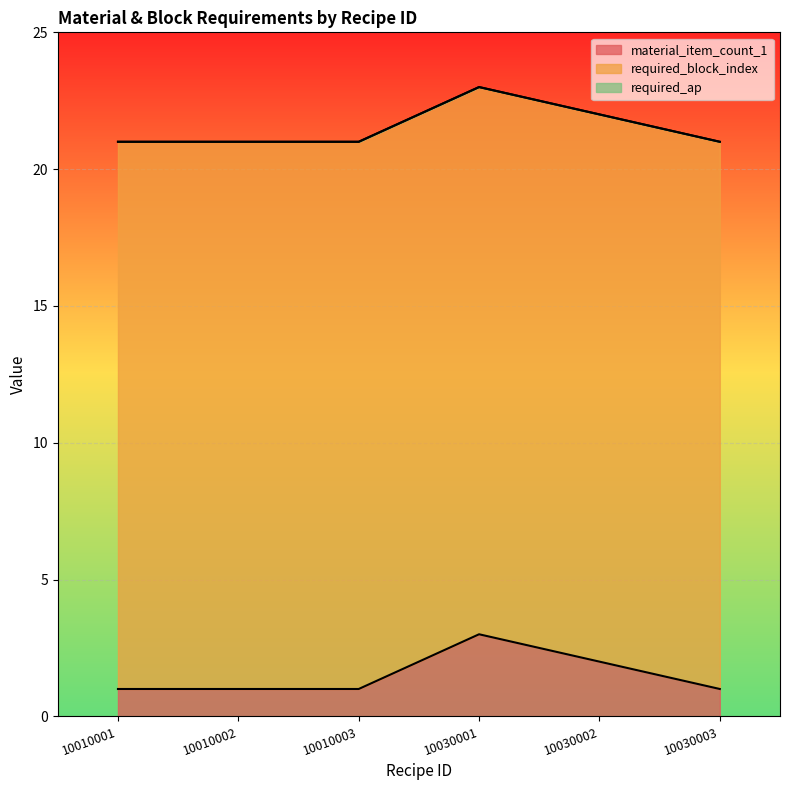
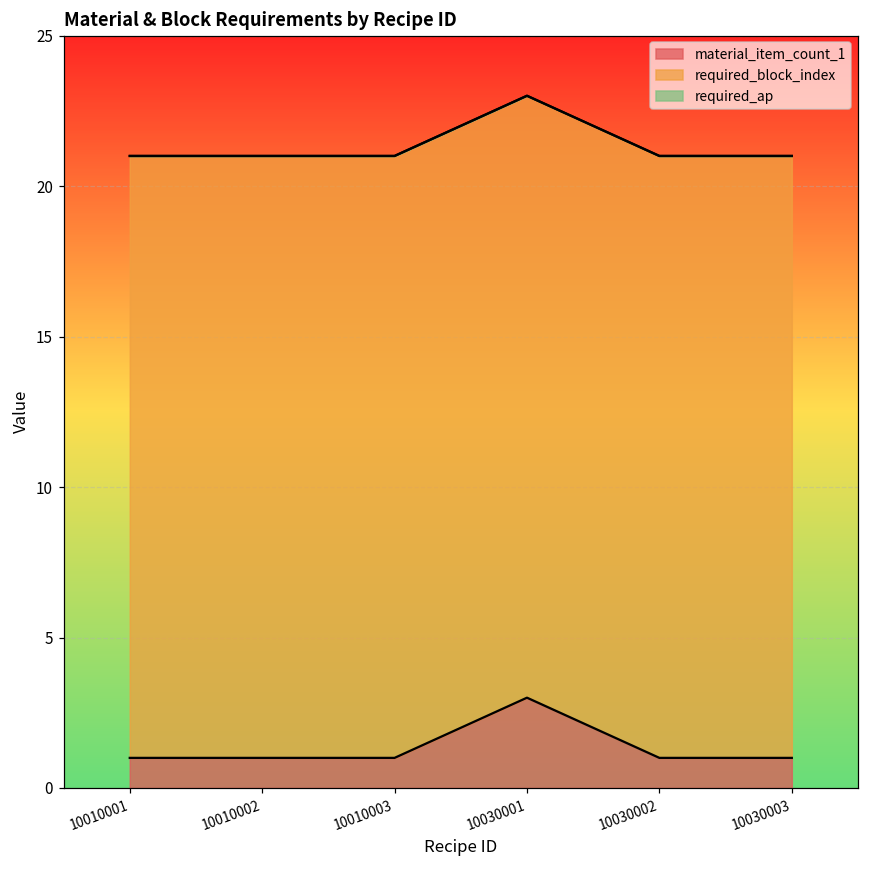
material_item_count_1, 10030002: 2 -> 1
